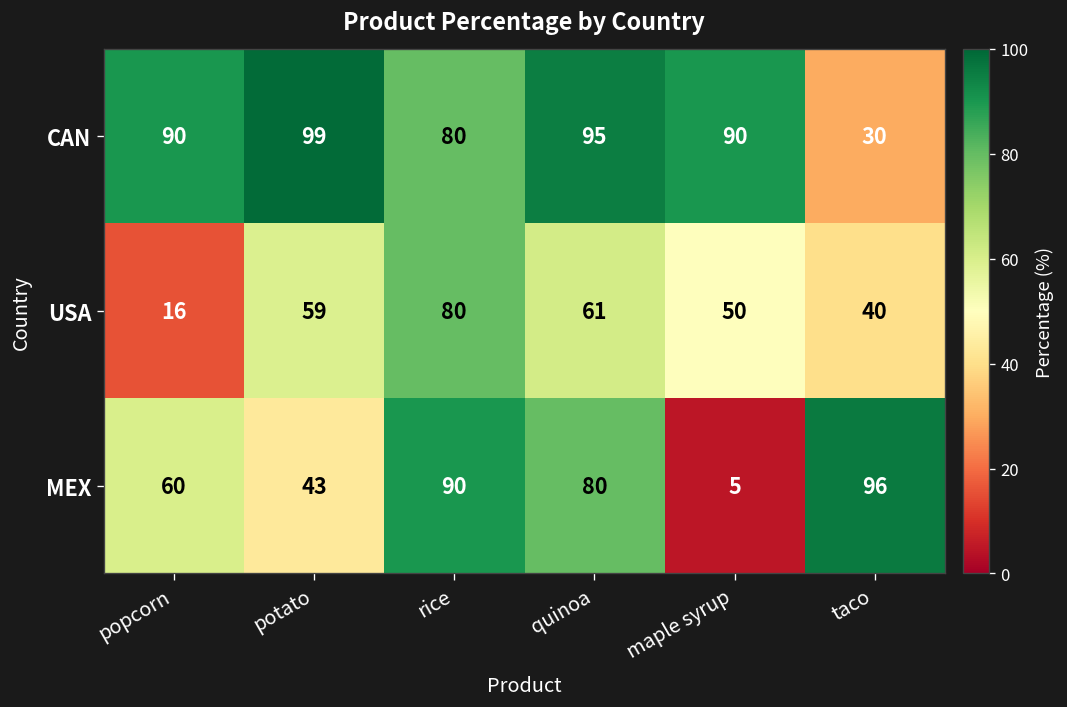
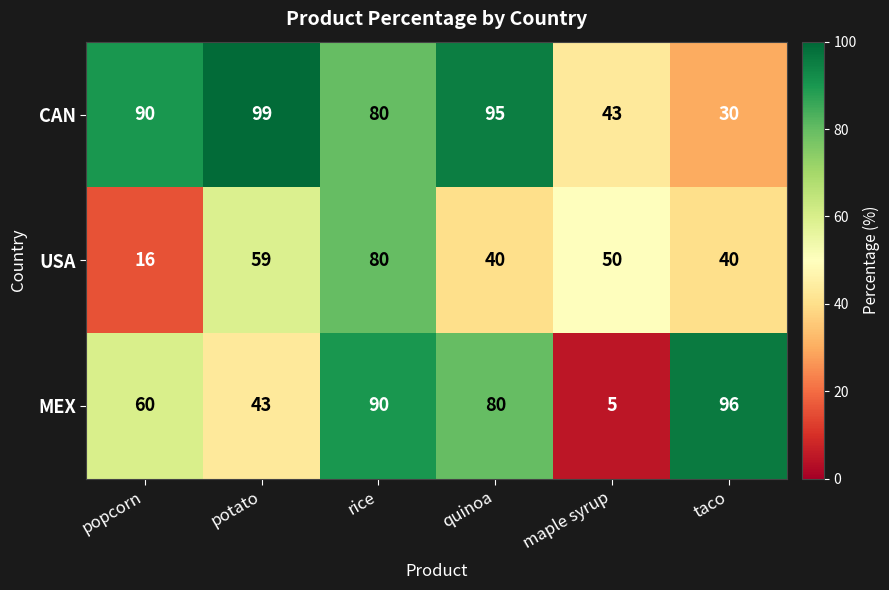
CAN, maple syrup: 90 -> 43
USA, quinoa: 61 -> 40
